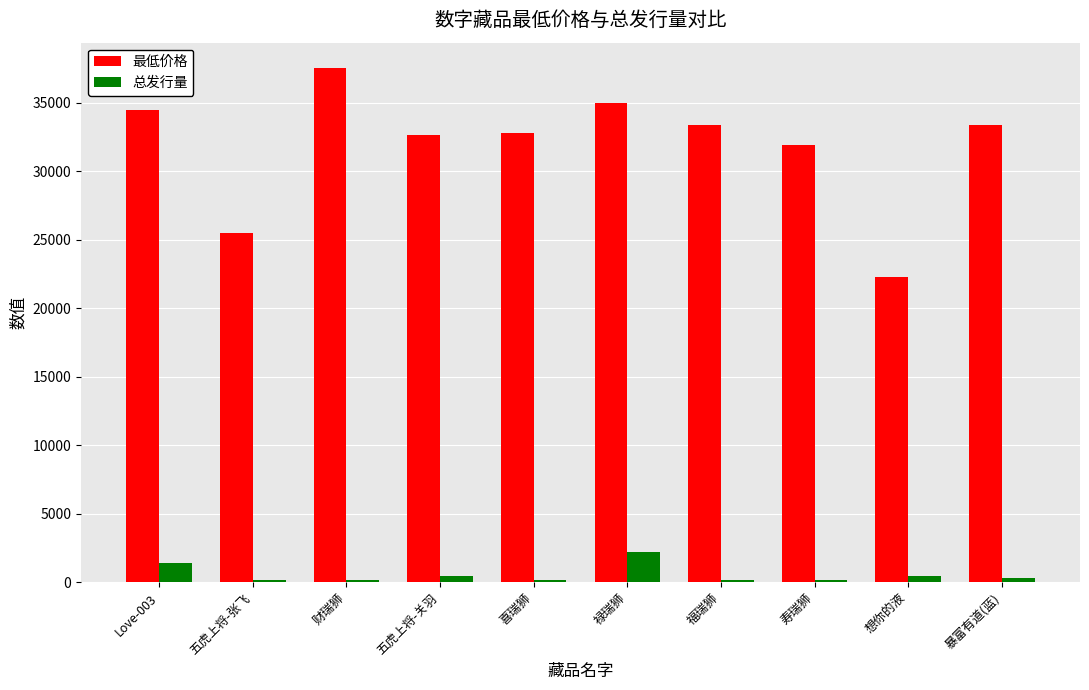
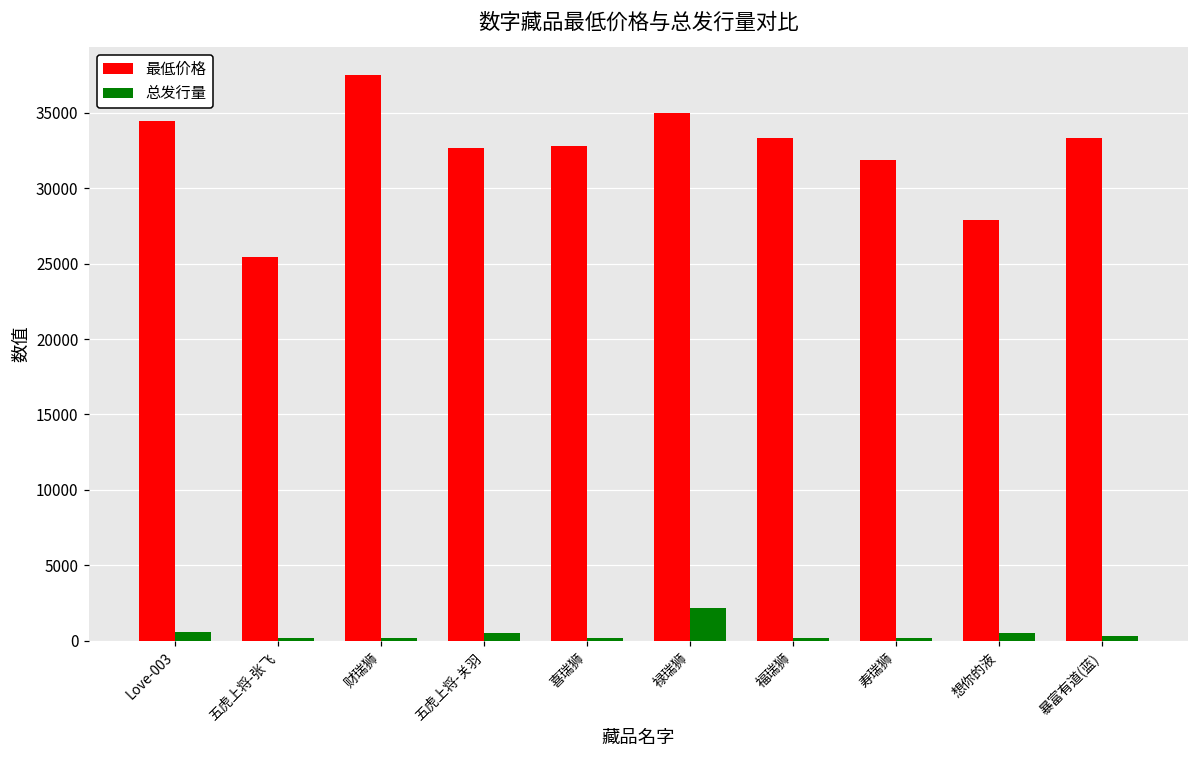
总发行量, Love-003: 1400 -> 600
最低价格, 想你的液: 22300 -> 27900
